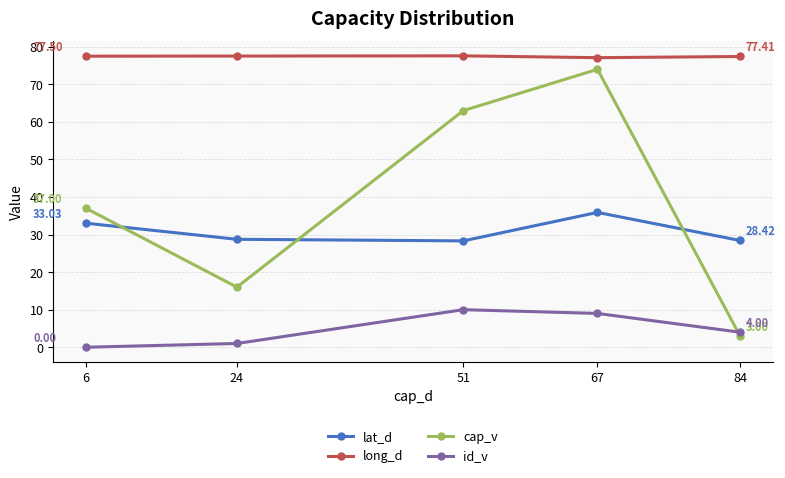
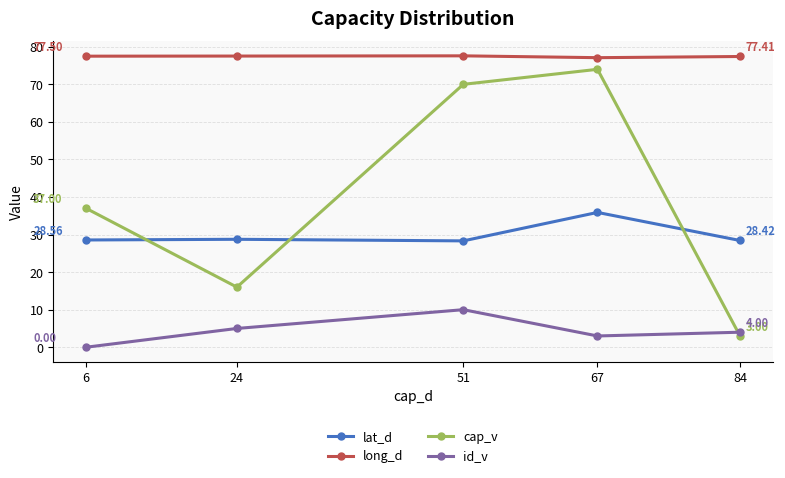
lat_d, 6: 33.03 -> 28.56
id_v, 24: 1 -> 5
cap_v, 51: 63 -> 70
id_v, 67: 9 -> 3
